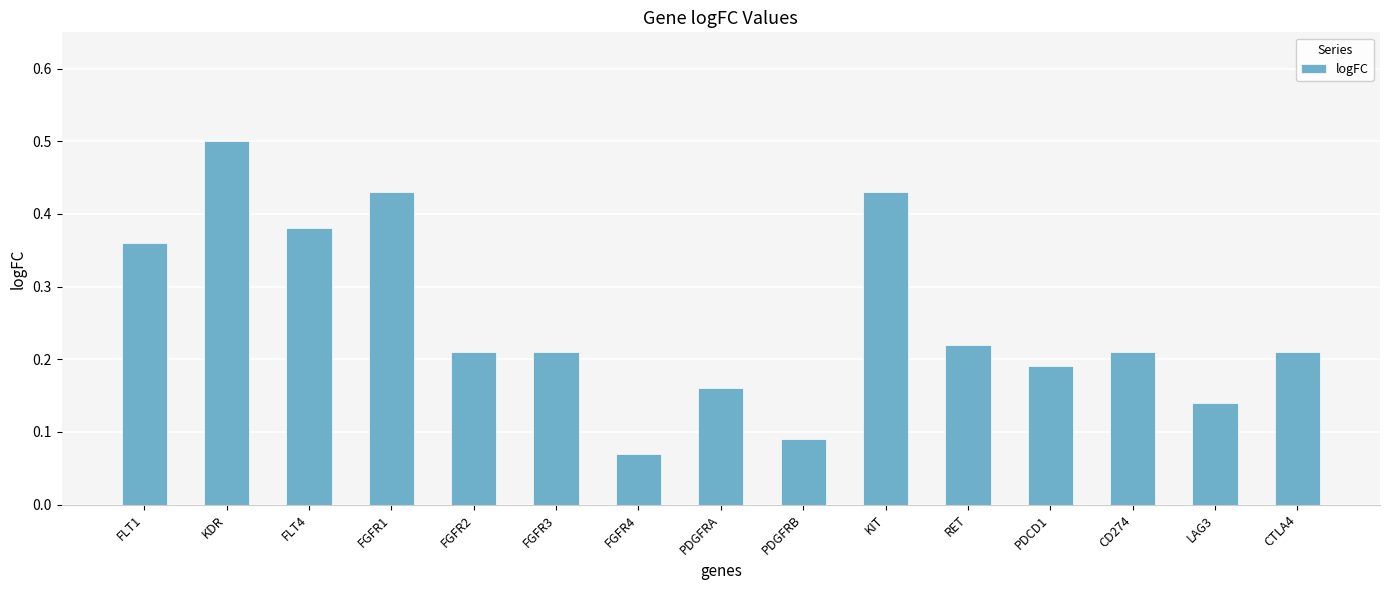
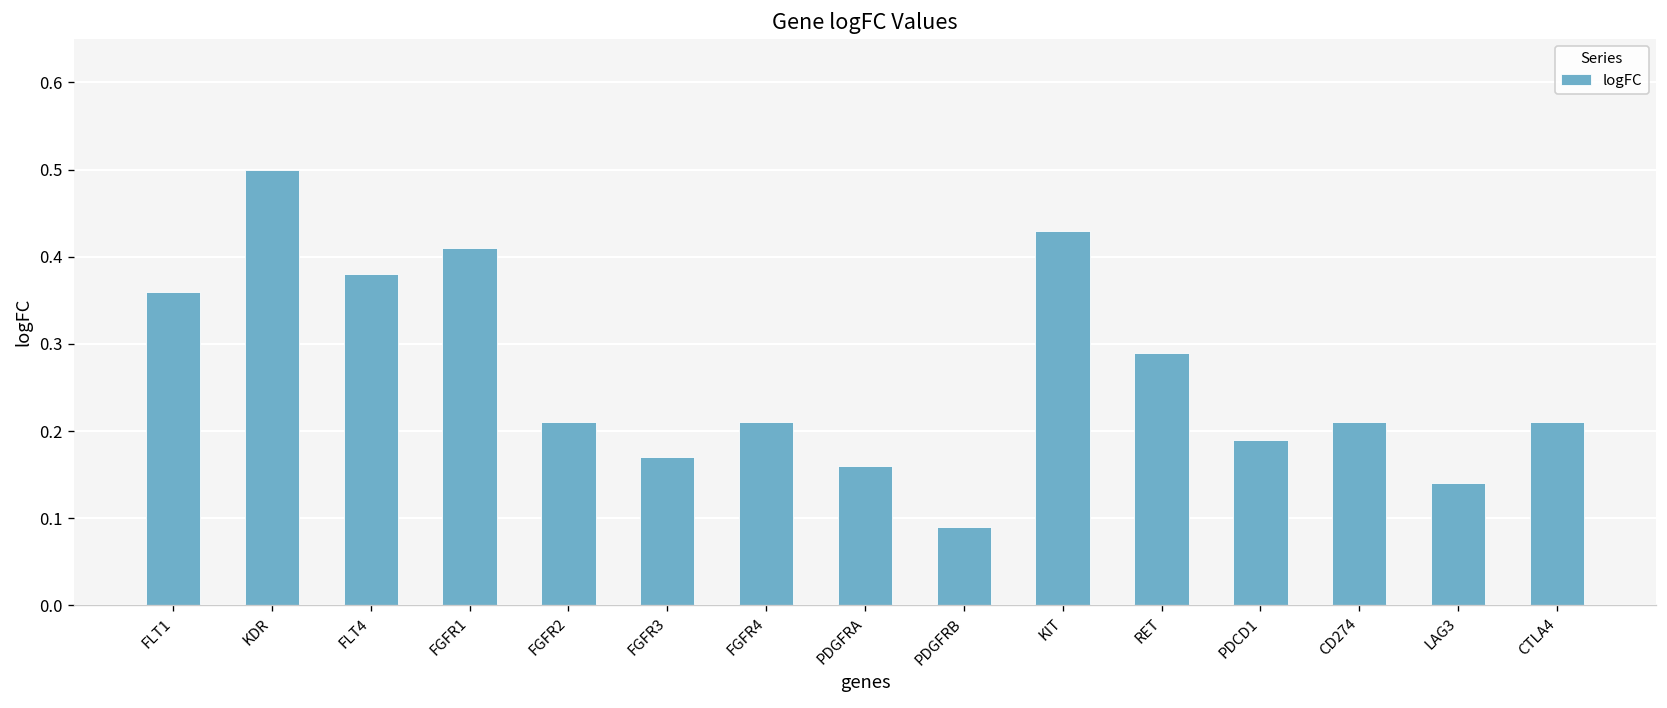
FGFR1: 0.43 -> 0.41
FGFR3: 0.21 -> 0.17
FGFR4: 0.07 -> 0.21
RET: 0.22 -> 0.29
